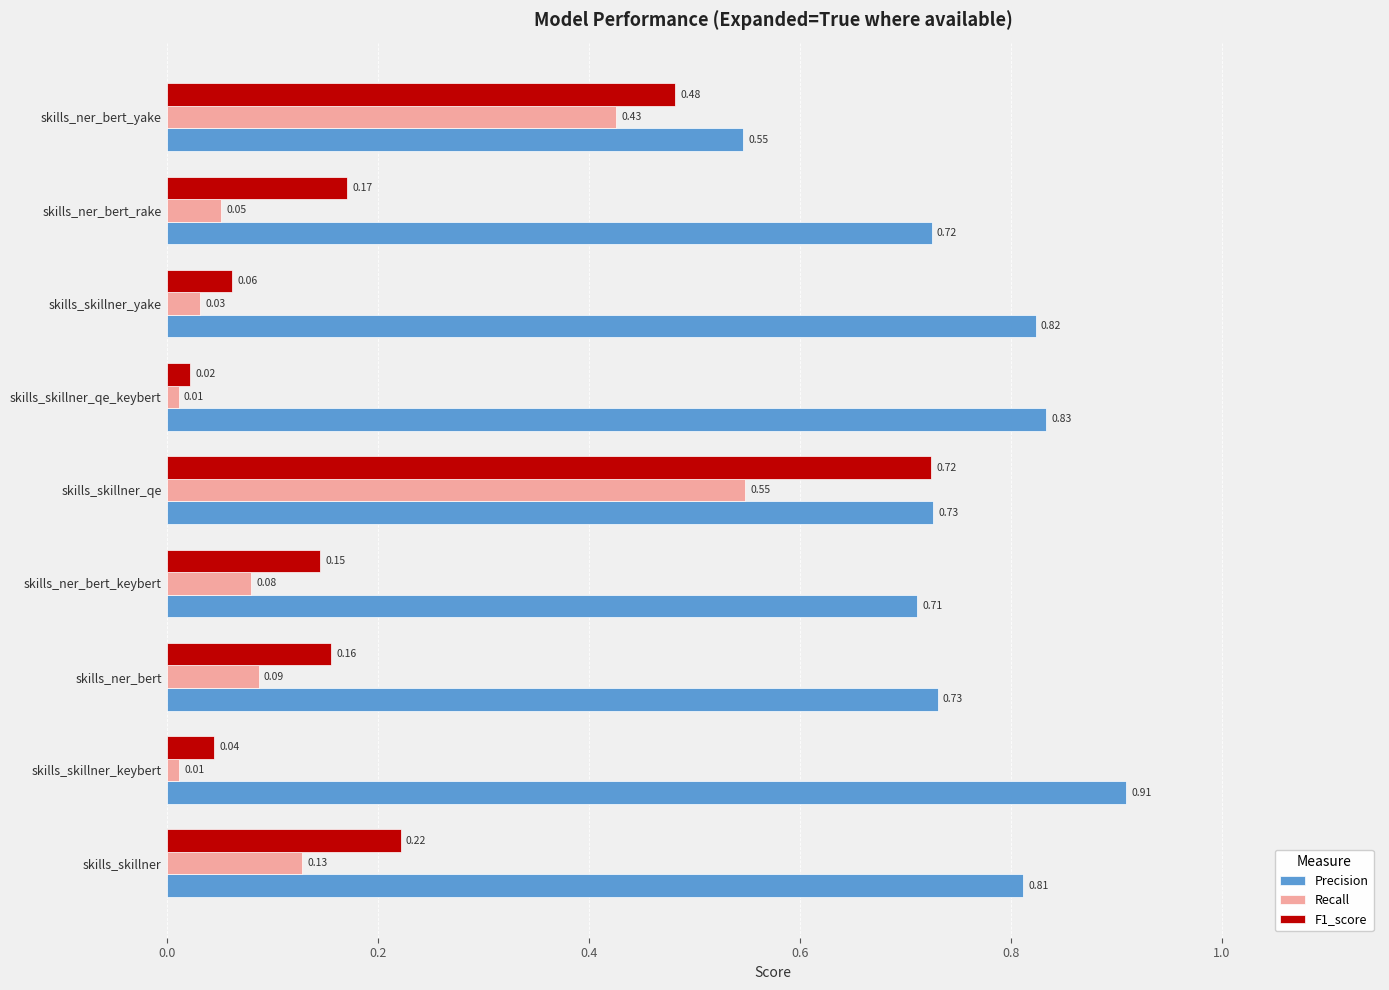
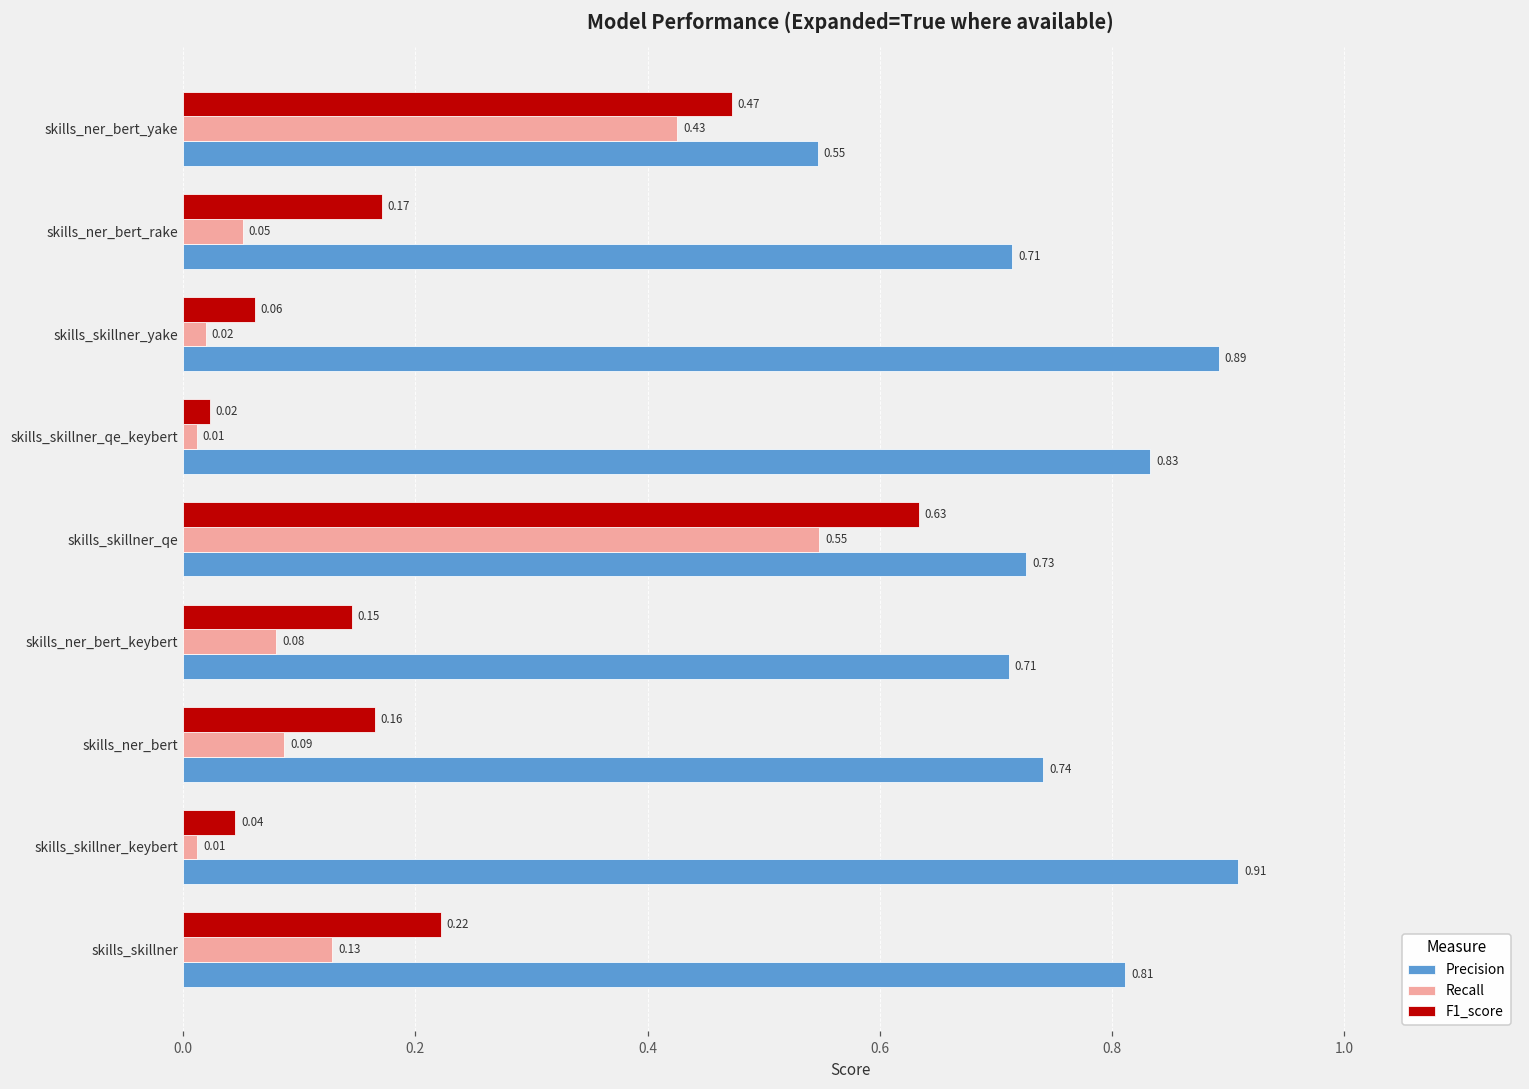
F1_score, skills_ner_bert_yake: 0.48 -> 0.47
Precision, skills_ner_bert_rake: 0.72 -> 0.71
Recall, skills_skillner_yake: 0.03 -> 0.02
Precision, skills_skillner_yake: 0.82 -> 0.89
F1_score, skills_skillner_qe: 0.72 -> 0.63
F1_score, skills_ner_bert: 0.156 -> 0.165
Precision, skills_ner_bert: 0.73 -> 0.74
